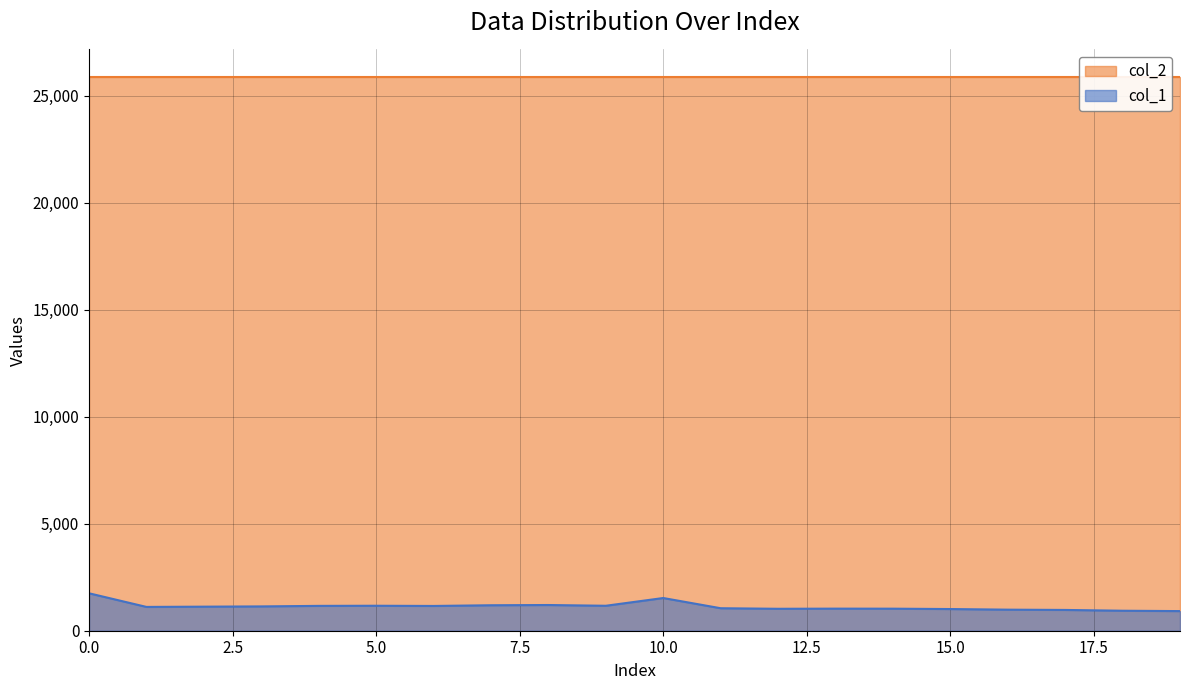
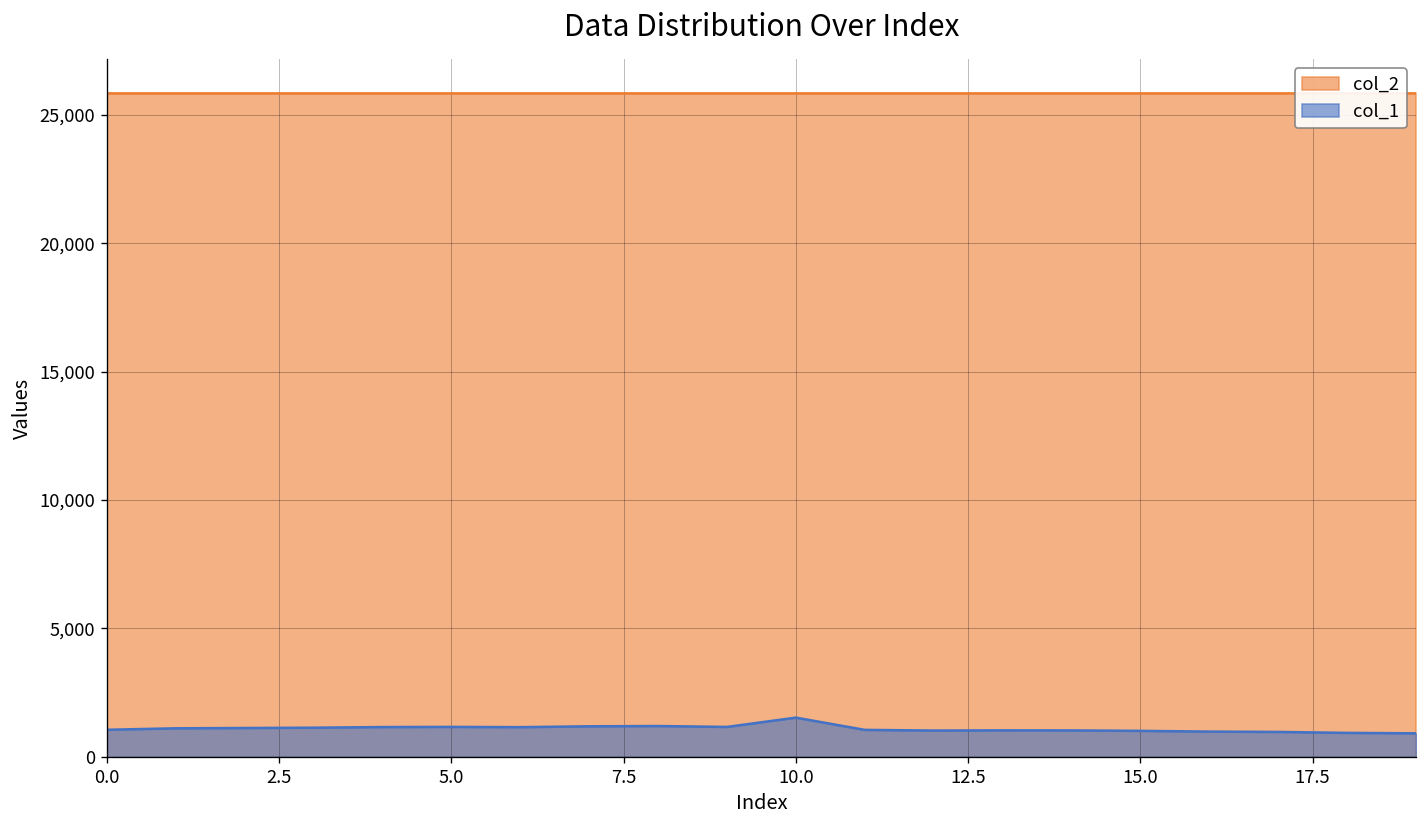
col_1, 0.0: 1,700 -> 1,100
